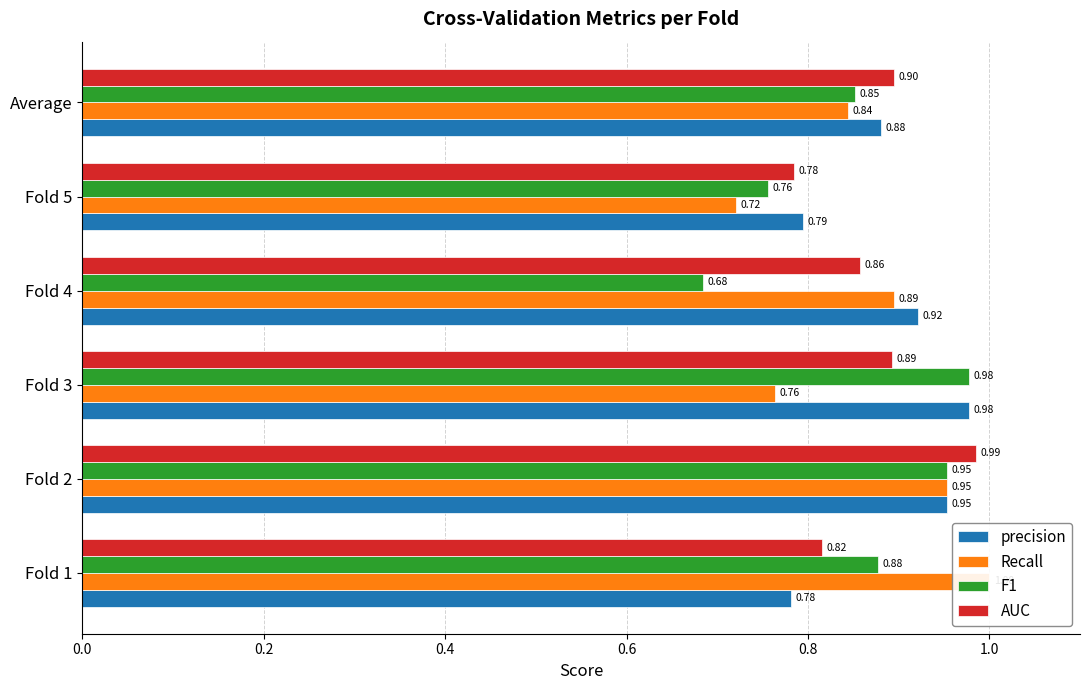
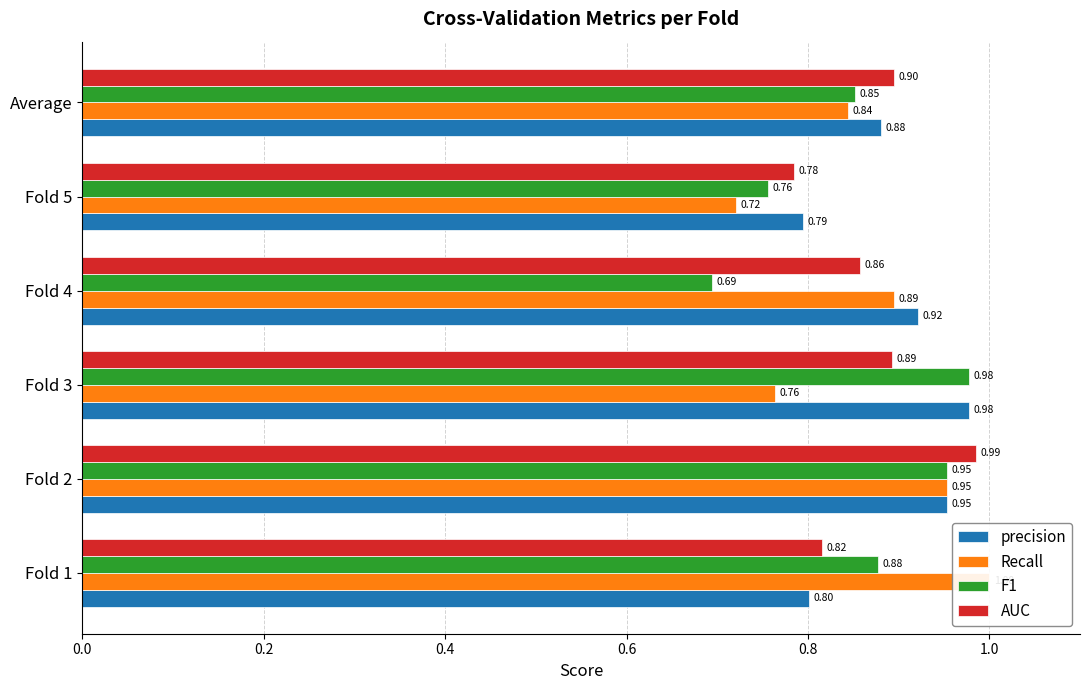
F1, Fold 4: 0.68 -> 0.69
precision, Fold 1: 0.78 -> 0.80
